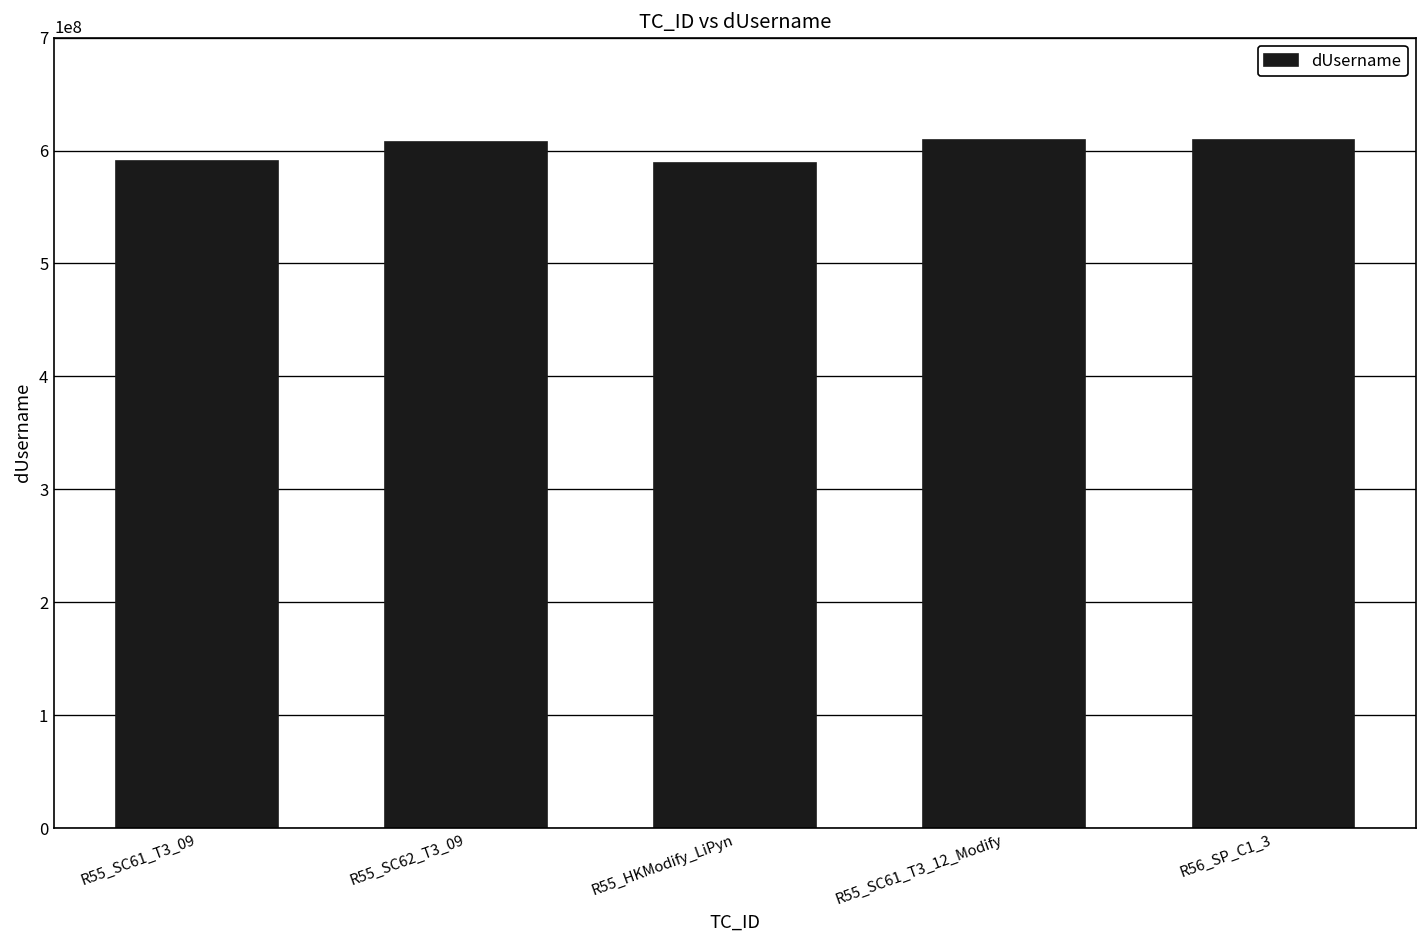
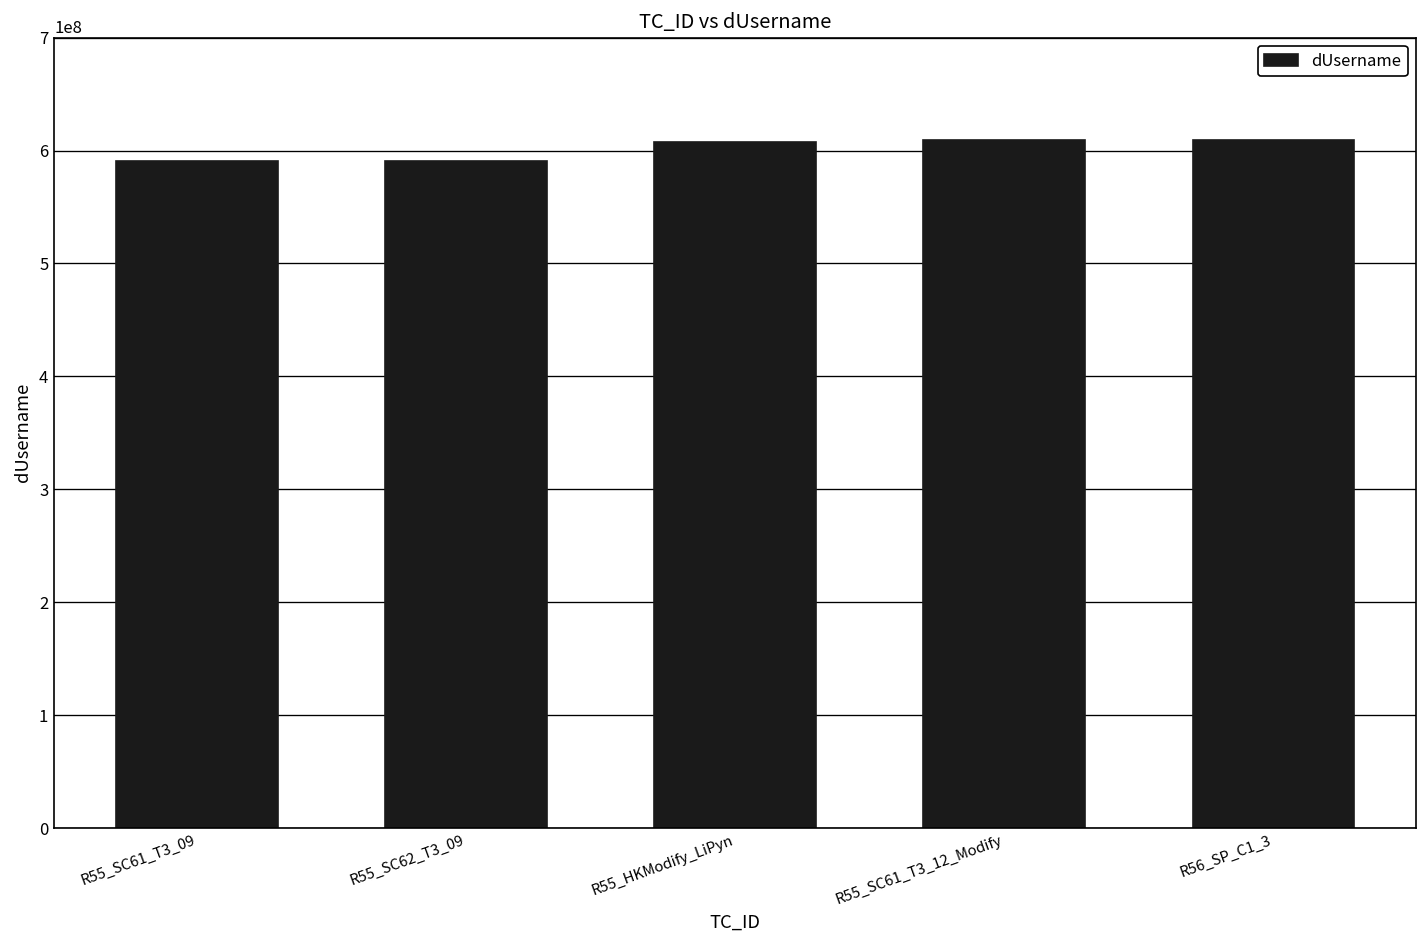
R55_SC62_T3_09: 610000000 -> 590000000
R55_HKModify_LiPyn: 590000000 -> 610000000
